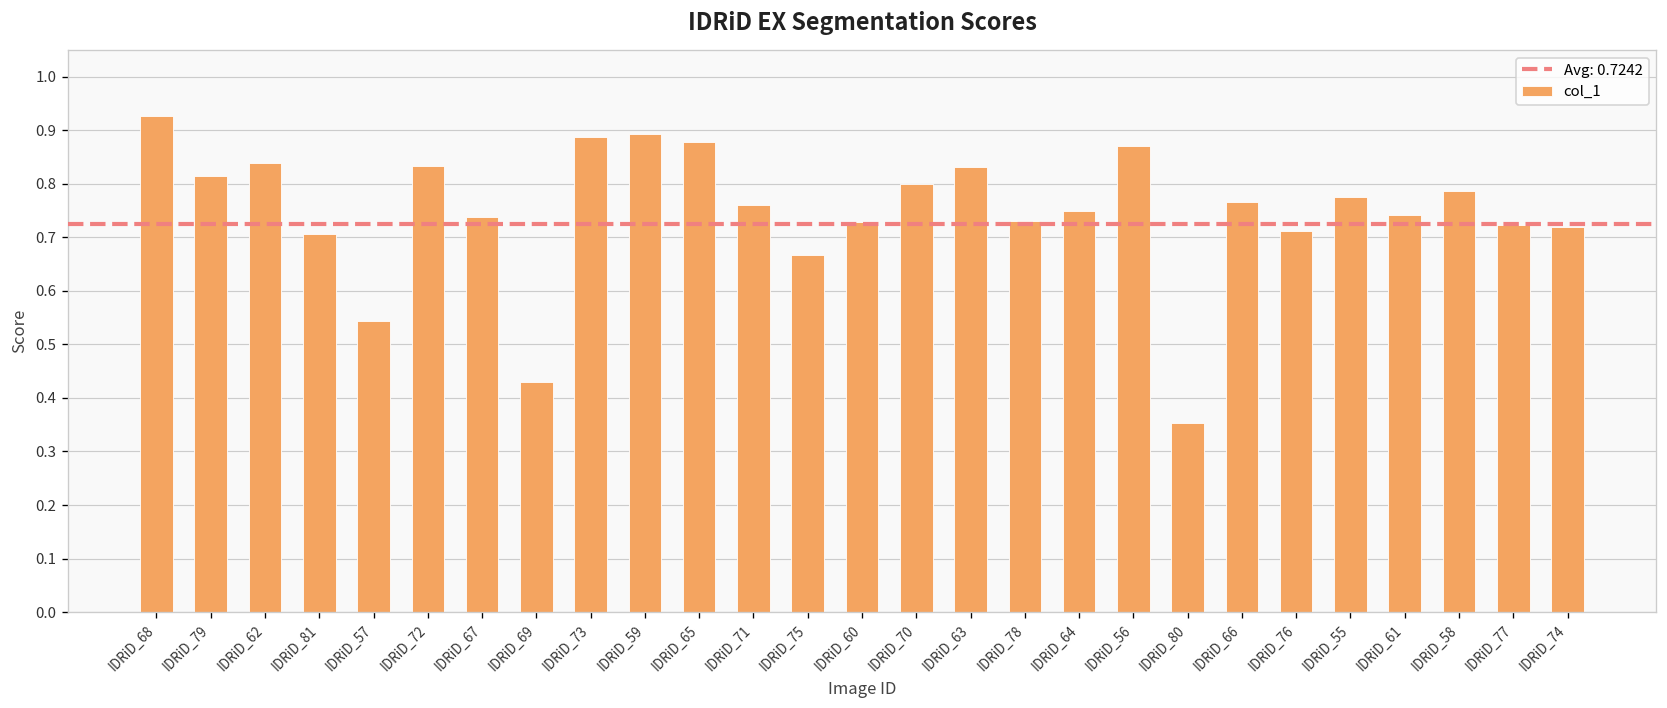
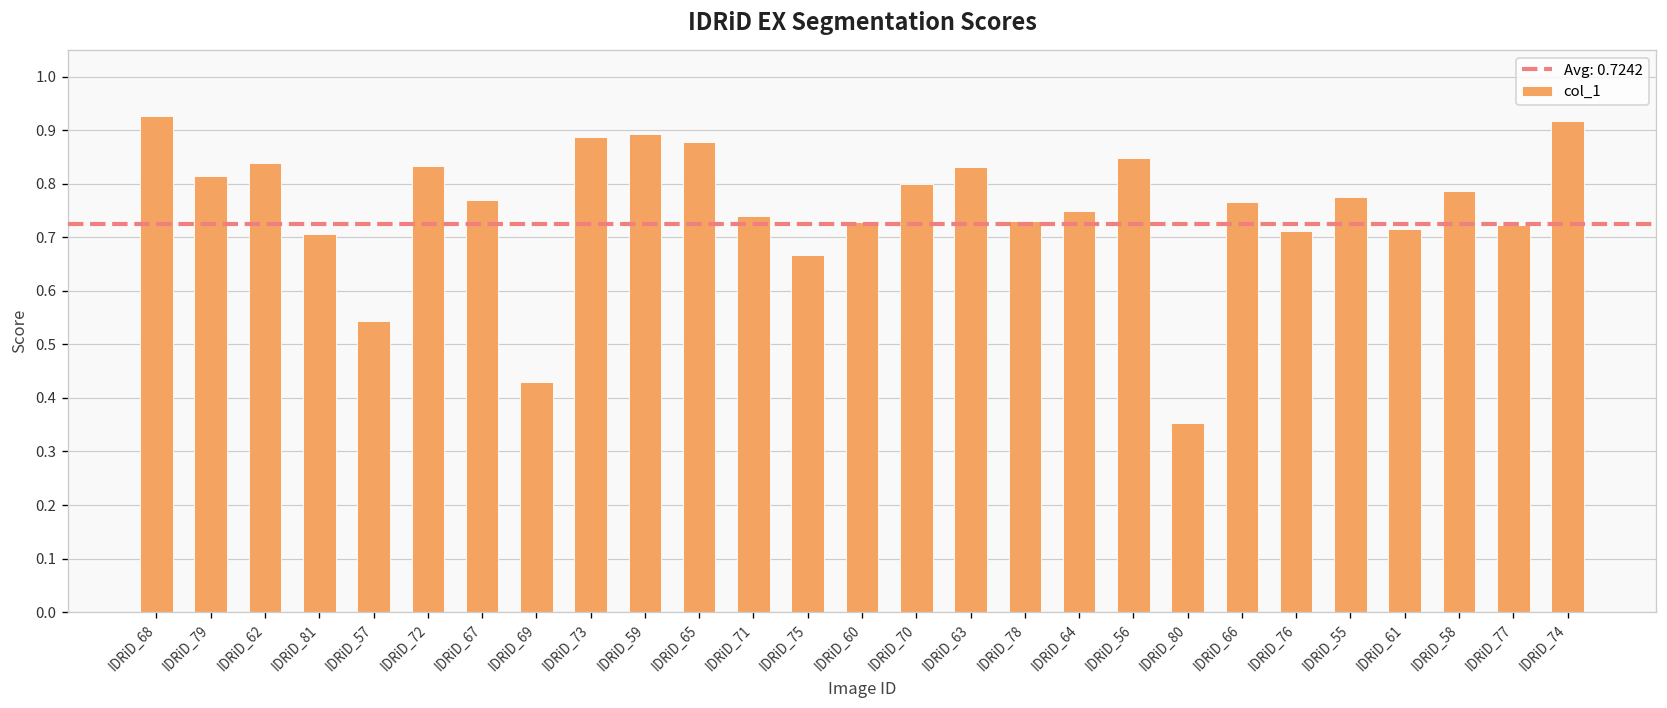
IDRiD_67: 0.74 -> 0.77
IDRiD_71: 0.76 -> 0.74
IDRiD_56: 0.87 -> 0.85
IDRiD_61: 0.74 -> 0.72
IDRiD_74: 0.72 -> 0.92
